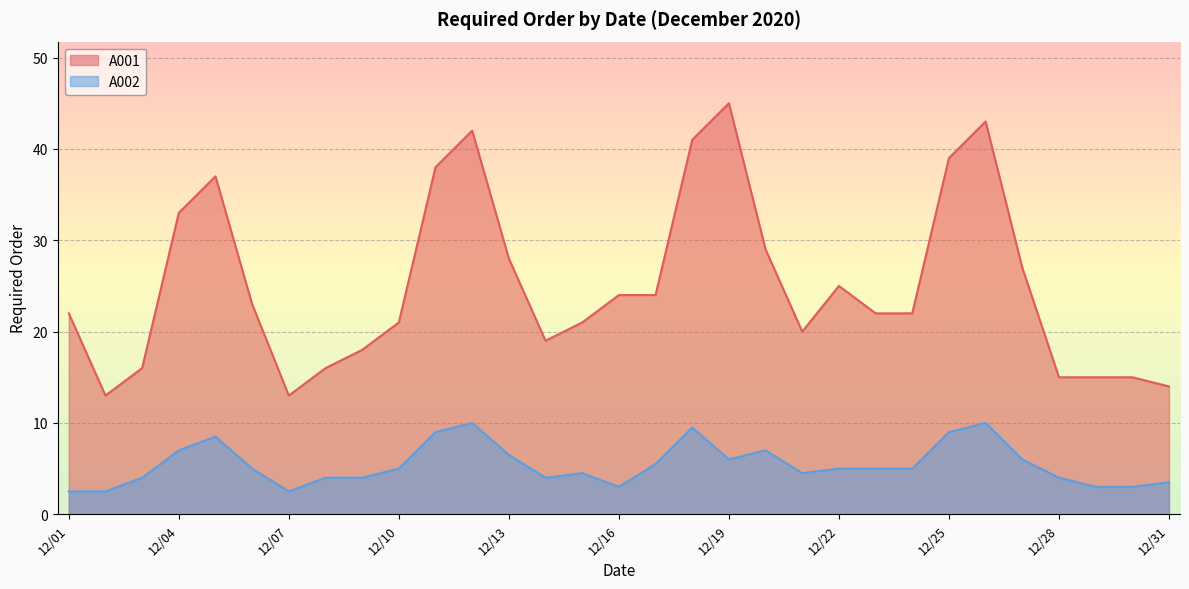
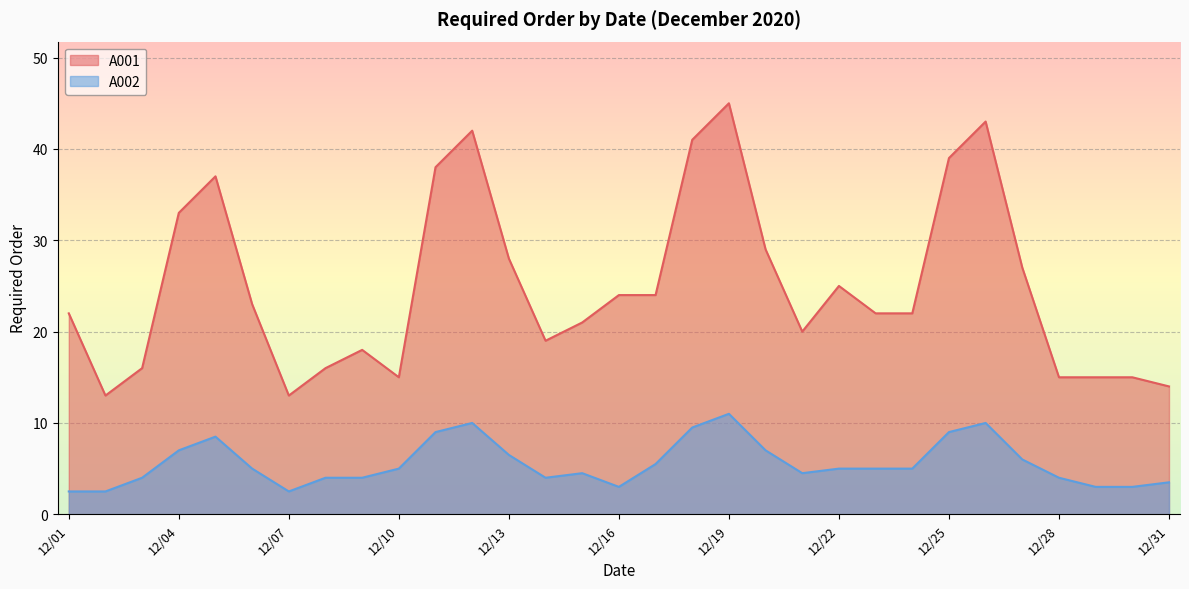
A001, 12/10: 21 -> 15
A002, 12/19: 6 -> 11
